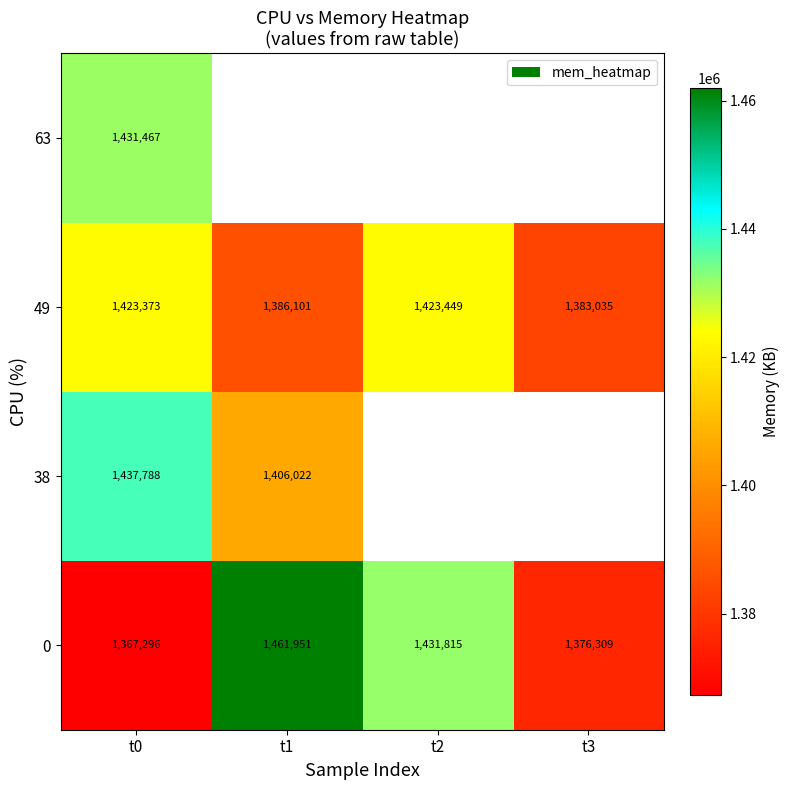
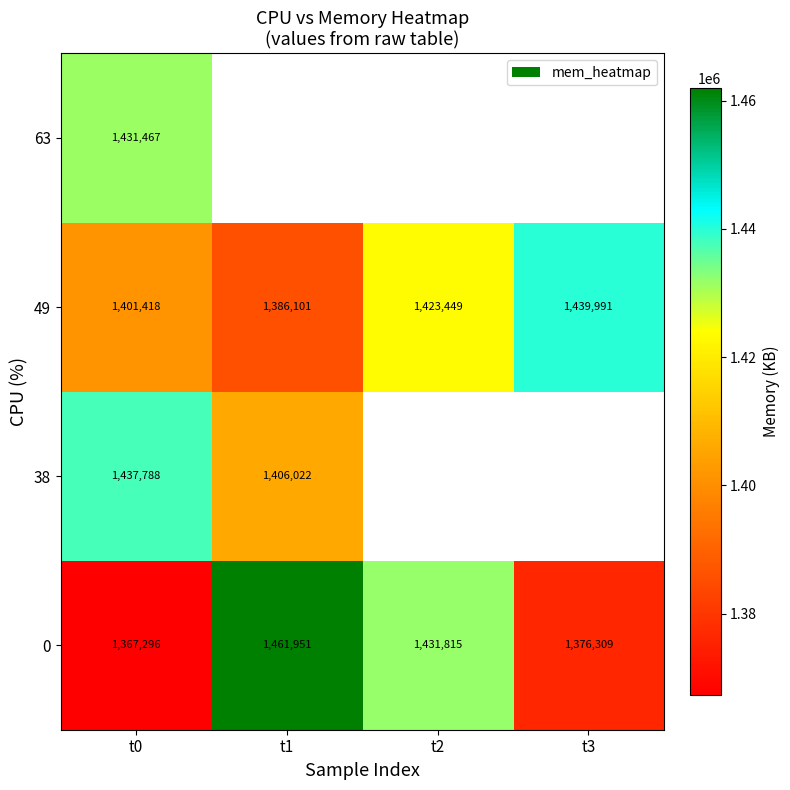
49, t0: 1,423,373 -> 1,401,418
49, t3: 1,383,035 -> 1,439,991
